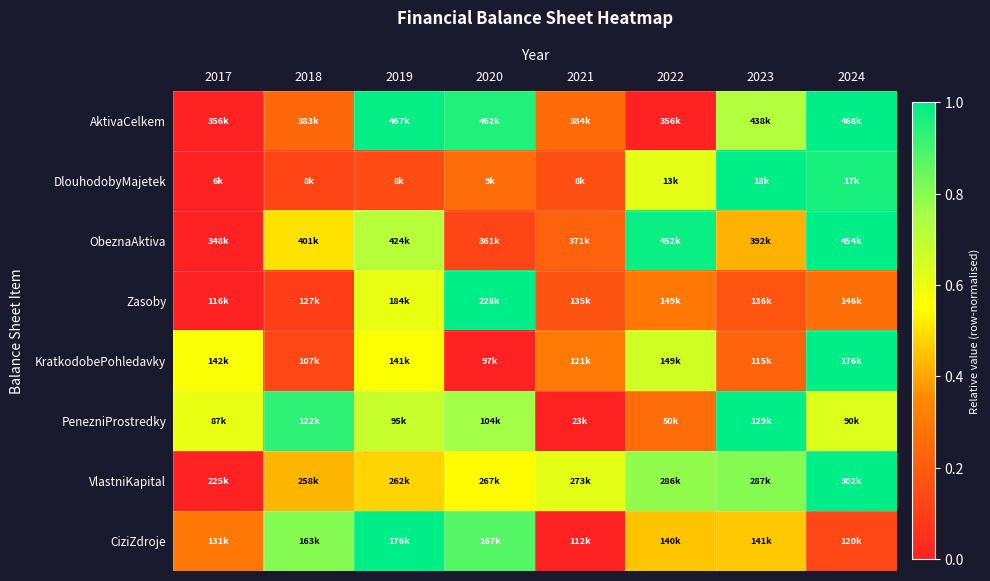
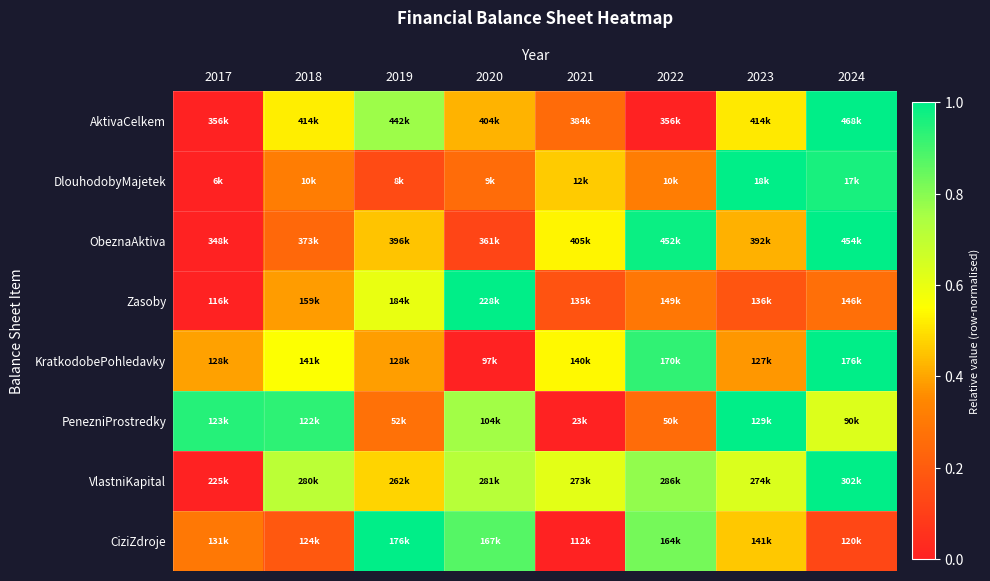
AktivaCelkem, 2018: 383k -> 414k
AktivaCelkem, 2019: 467k -> 442k
AktivaCelkem, 2020: 462k -> 404k
AktivaCelkem, 2023: 438k -> 414k
DlouhodobyMajetek, 2018: 8k -> 10k
DlouhodobyMajetek, 2021: 8k -> 12k
DlouhodobyMajetek, 2022: 13k -> 10k
ObeznaAktiva, 2018: 401k -> 373k
ObeznaAktiva, 2019: 424k -> 396k
ObeznaAktiva, 2021: 371k -> 405k
Zasoby, 2018: 127k -> 159k
KratkodobePohledavky, 2017: 142k -> 128k
KratkodobePohledavky, 2018: 107k -> 141k
KratkodobePohledavky, 2019: 141k -> 128k
KratkodobePohledavky, 2021: 121k -> 140k
KratkodobePohledavky, 2022: 149k -> 170k
KratkodobePohledavky, 2023: 115k -> 127k
PenezniProstredky, 2017: 87k -> 123k
PenezniProstredky, 2019: 95k -> 52k
VlastniKapital, 2018: 258k -> 280k
VlastniKapital, 2020: 267k -> 281k
VlastniKapital, 2023: 287k -> 274k
CiziZdroje, 2018: 163k -> 124k
CiziZdroje, 2022: 140k -> 164k
